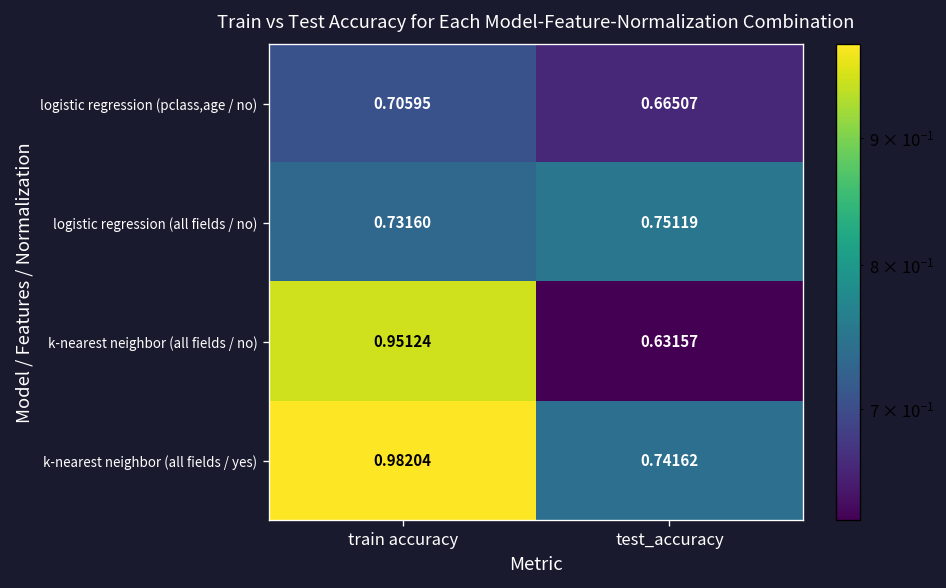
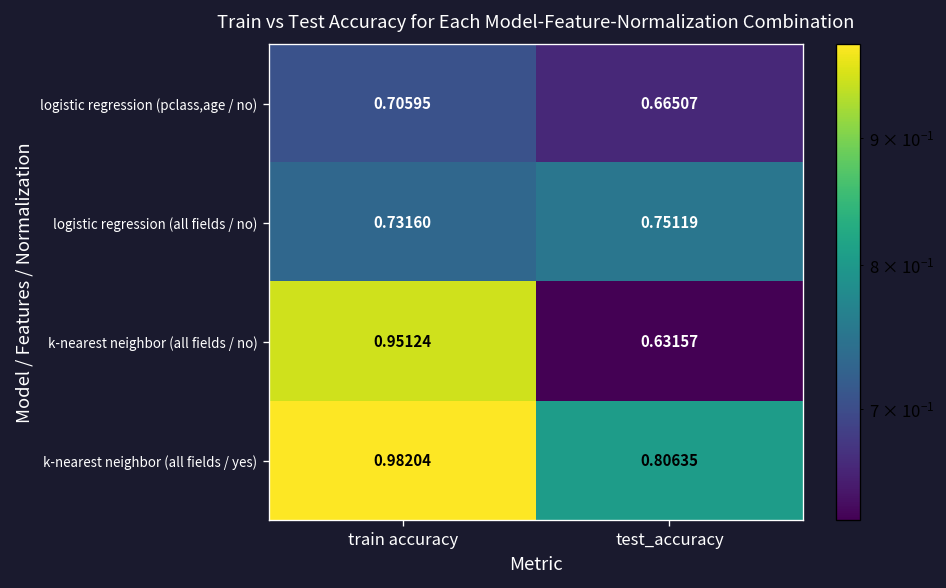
k-nearest neighbor (all fields / yes), test_accuracy: 0.74162 -> 0.80635
